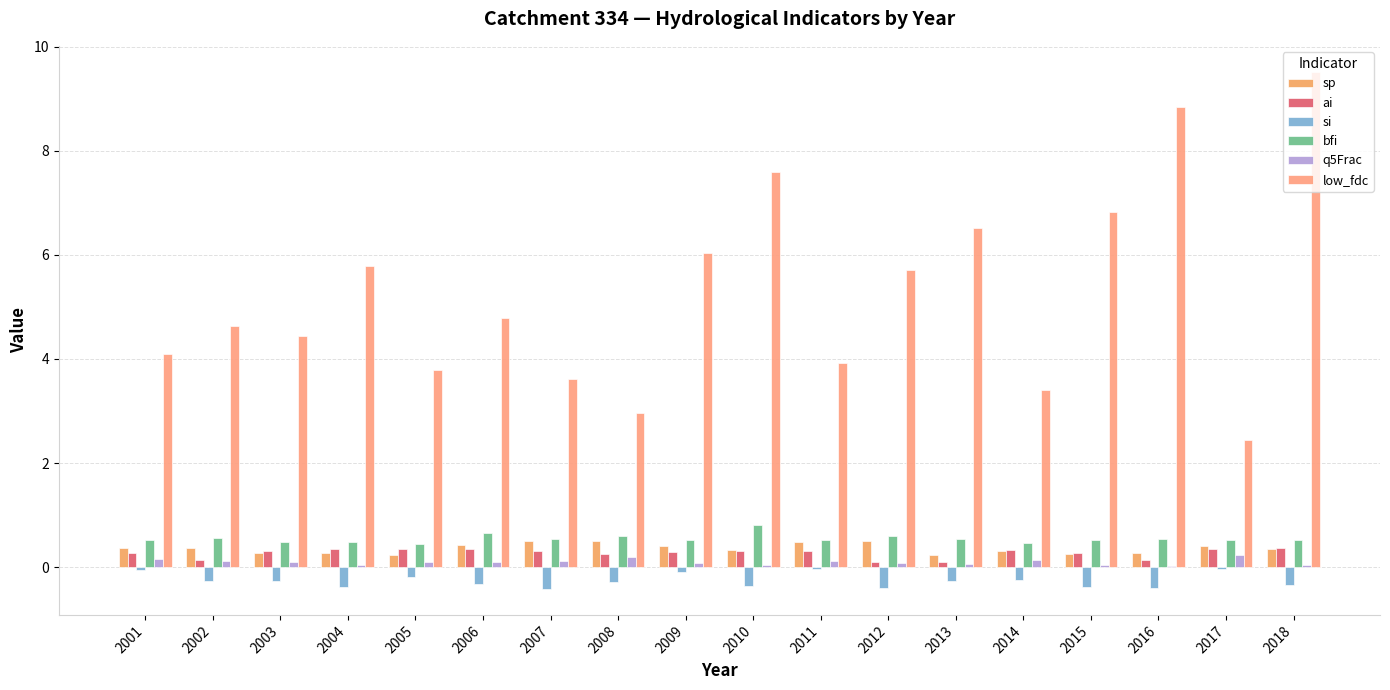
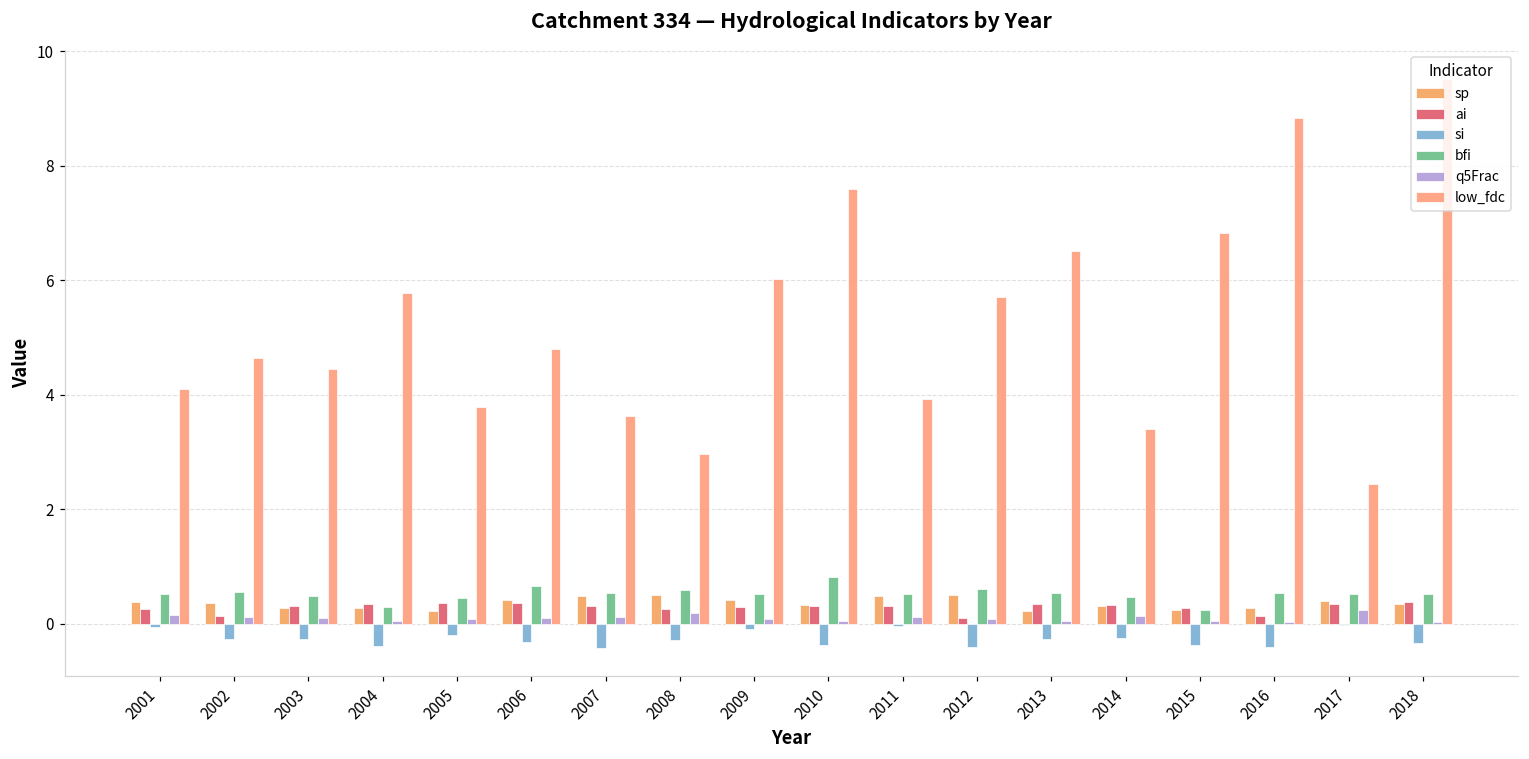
bfi, 2004: 0.5 -> 0.3
ai, 2013: 0.1 -> 0.3
bfi, 2015: 0.5 -> 0.3
